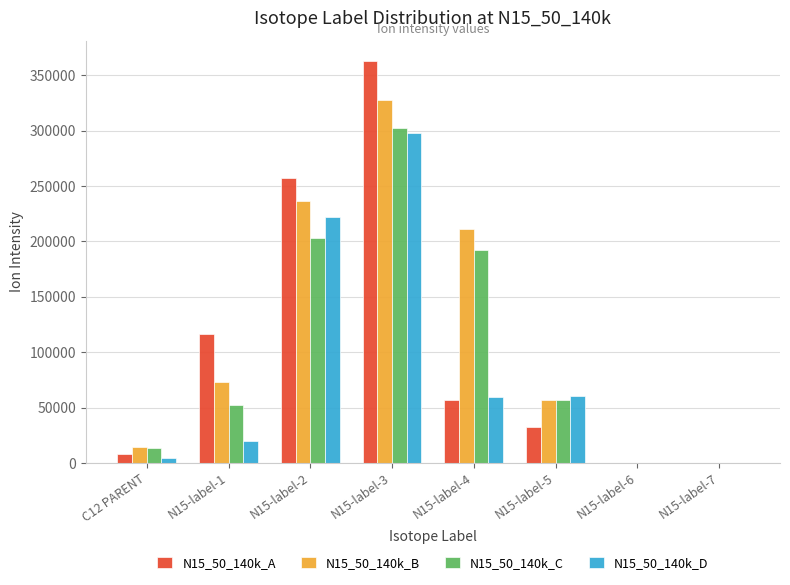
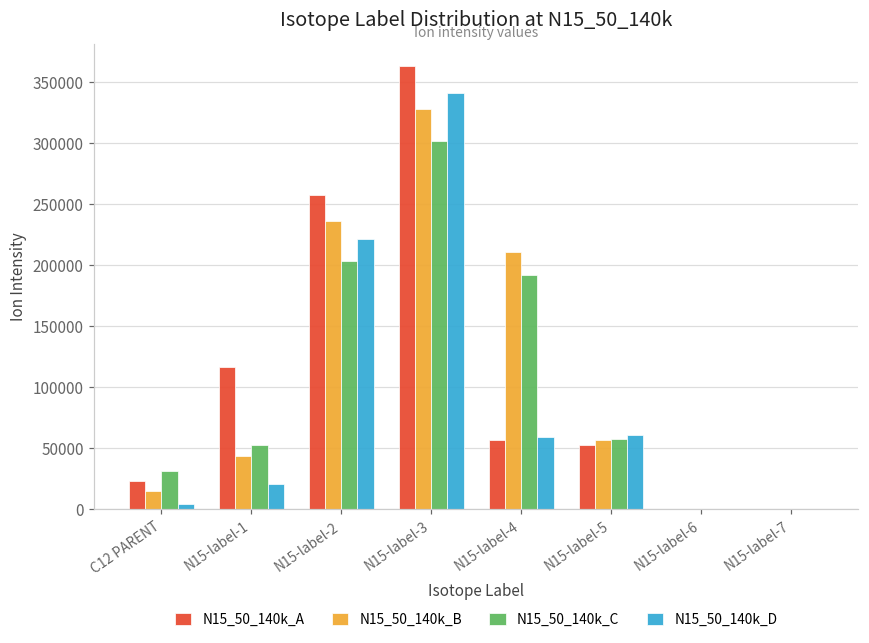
N15_50_140k_A, C12 PARENT: 8000 -> 23000
N15_50_140k_C, C12 PARENT: 14000 -> 31000
N15_50_140k_B, N15-label-1: 73000 -> 43000
N15_50_140k_D, N15-label-3: 298000 -> 341000
N15_50_140k_A, N15-label-5: 33000 -> 53000
